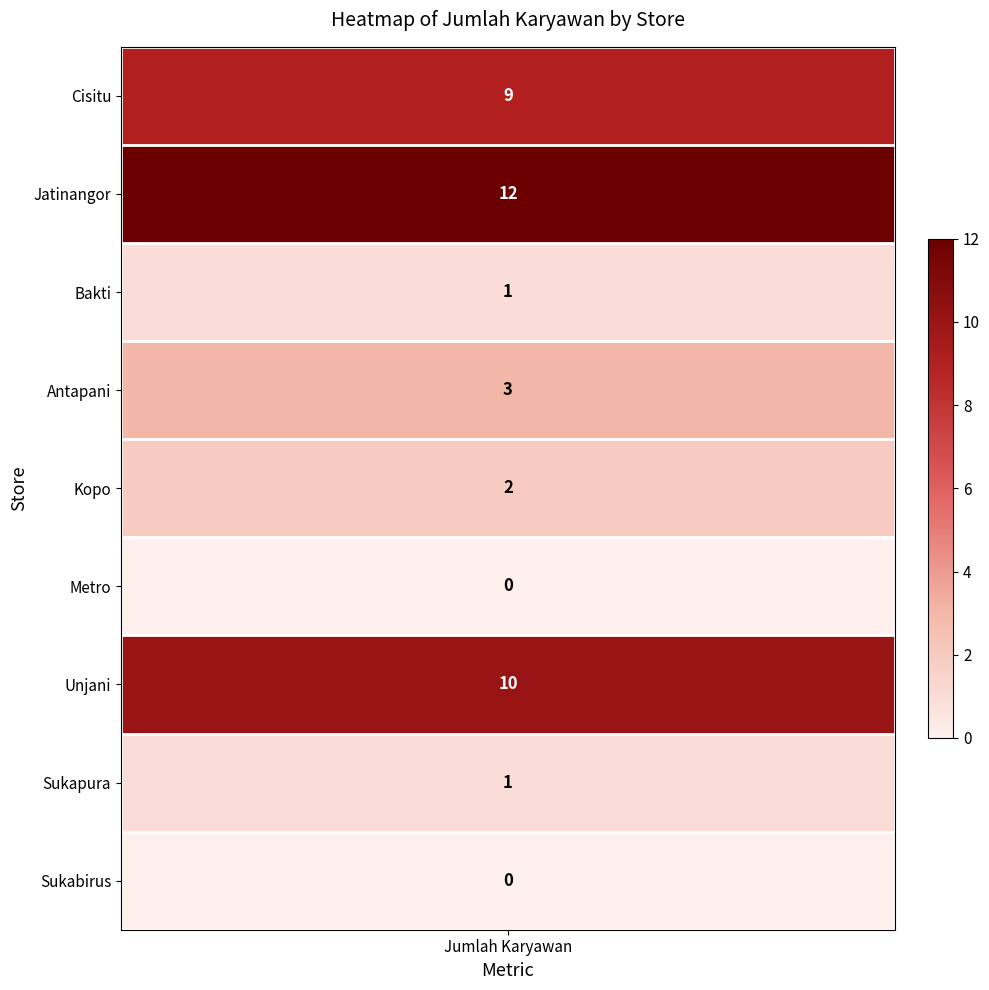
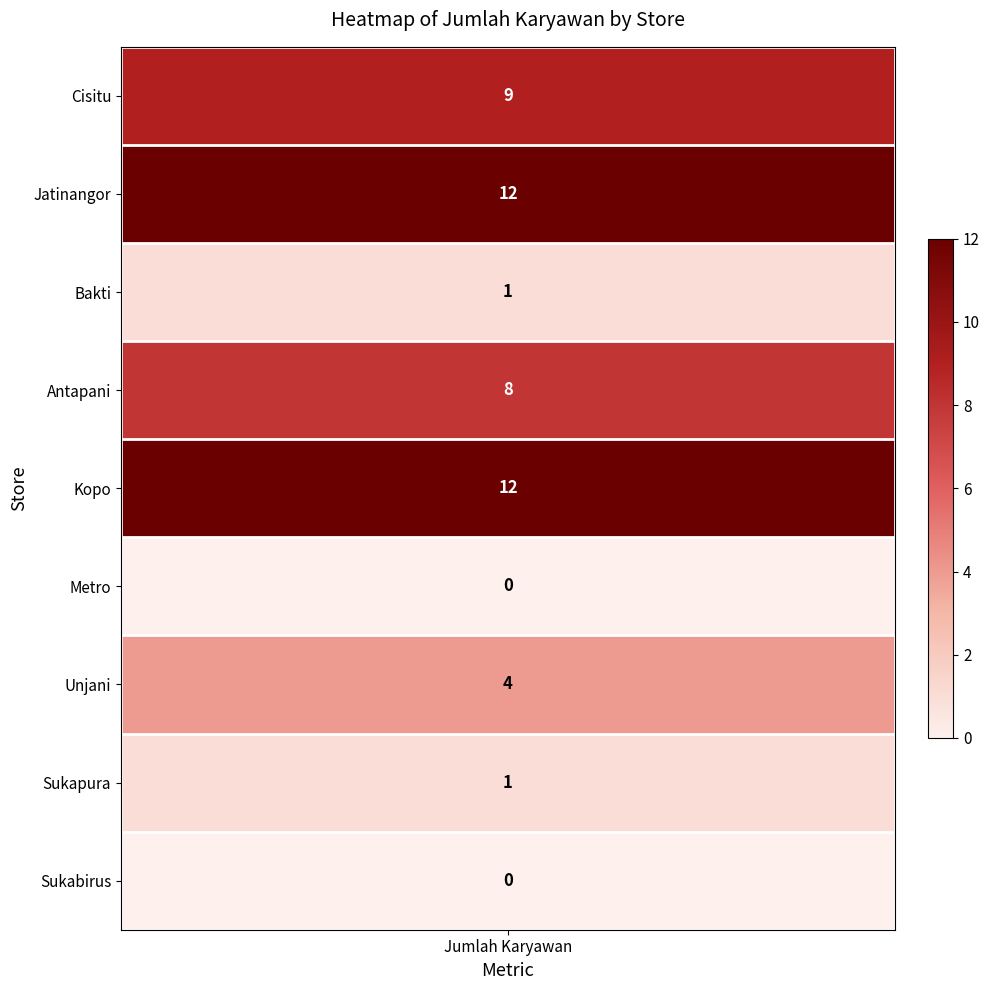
Antapani, Jumlah Karyawan: 3 -> 8
Kopo, Jumlah Karyawan: 2 -> 12
Unjani, Jumlah Karyawan: 10 -> 4
